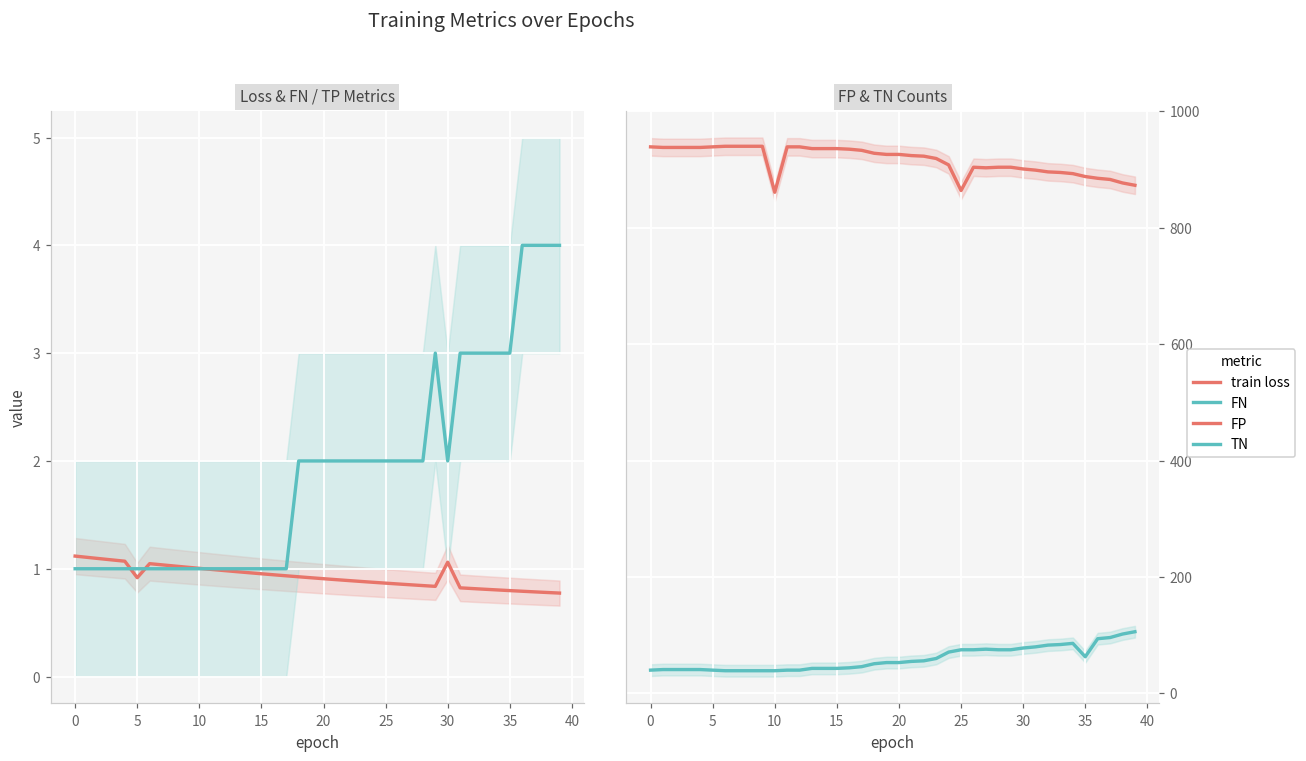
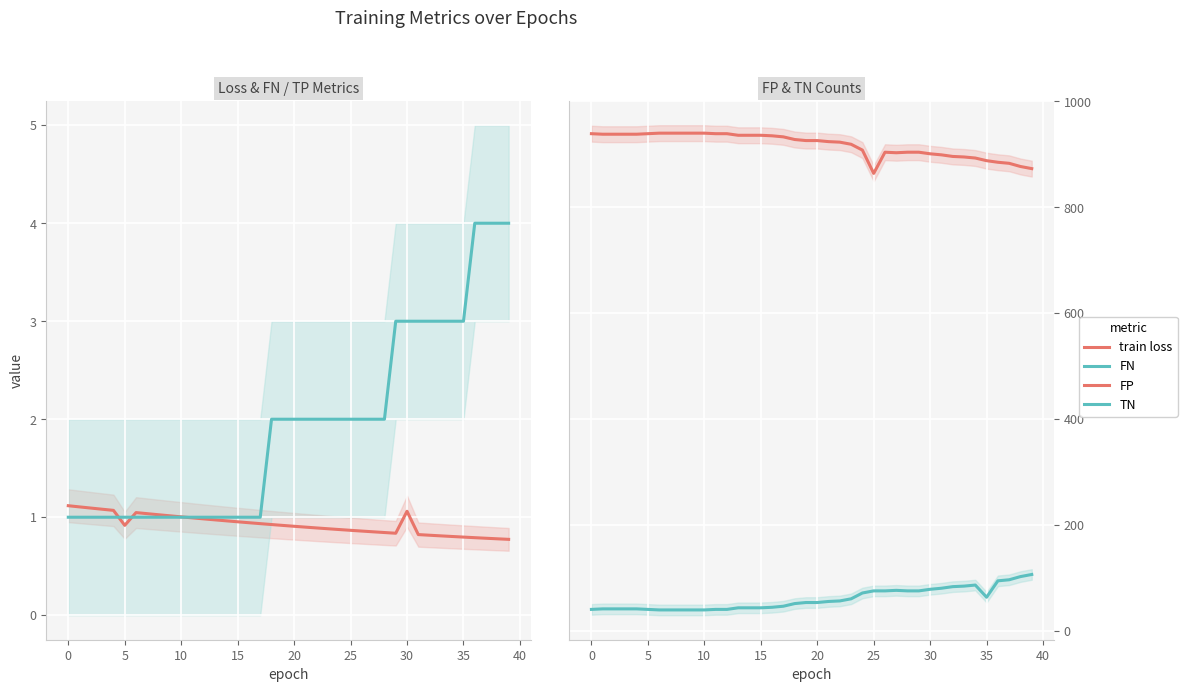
Loss & FN / TP Metrics, FN, 30: 2 -> 3
FP & TN Counts, FP, 10: 860 -> 940
